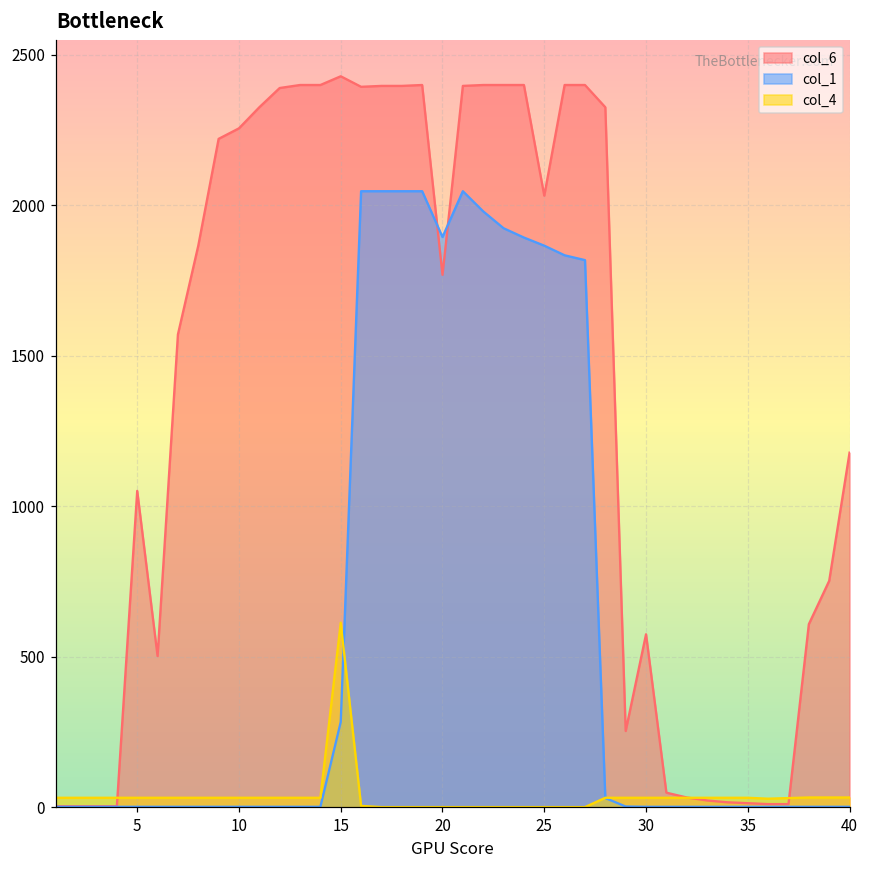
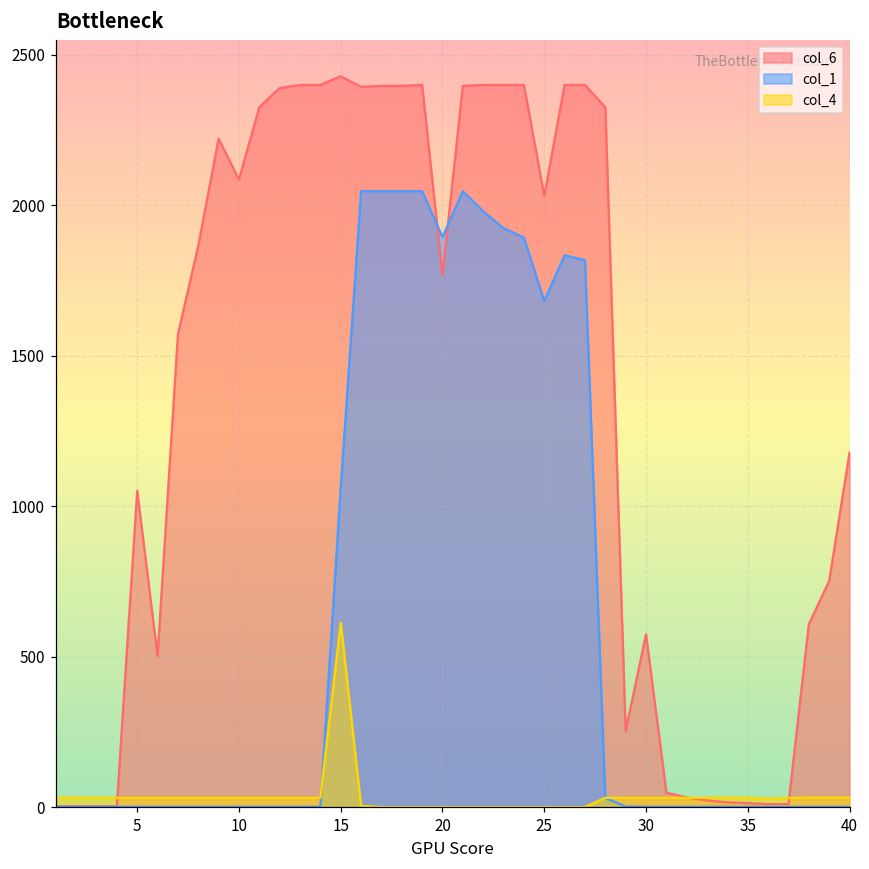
col_6, 10: 2260 -> 2090
col_1, 15: 280 -> 1060
col_1, 25: 1870 -> 1680
